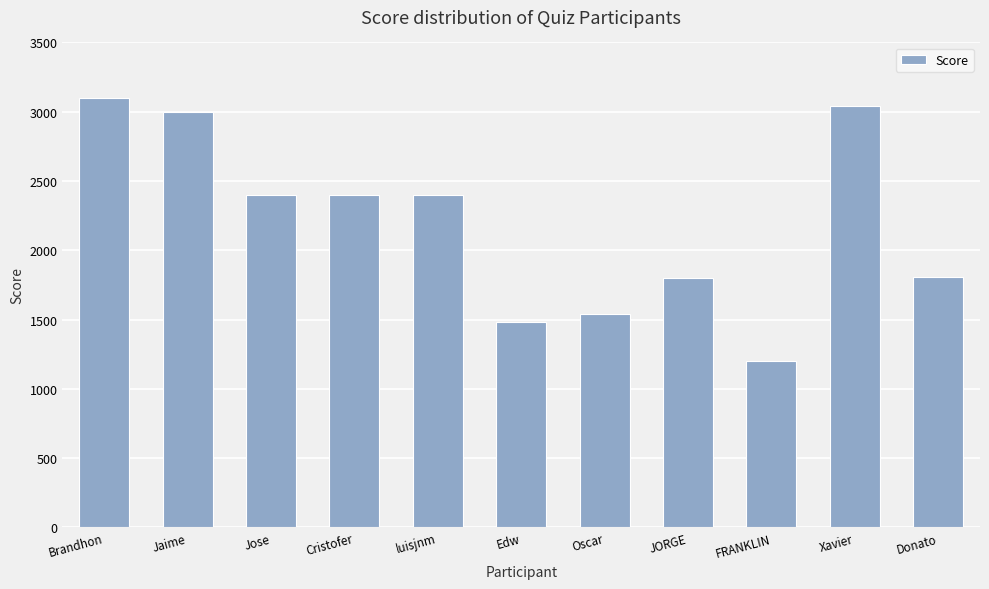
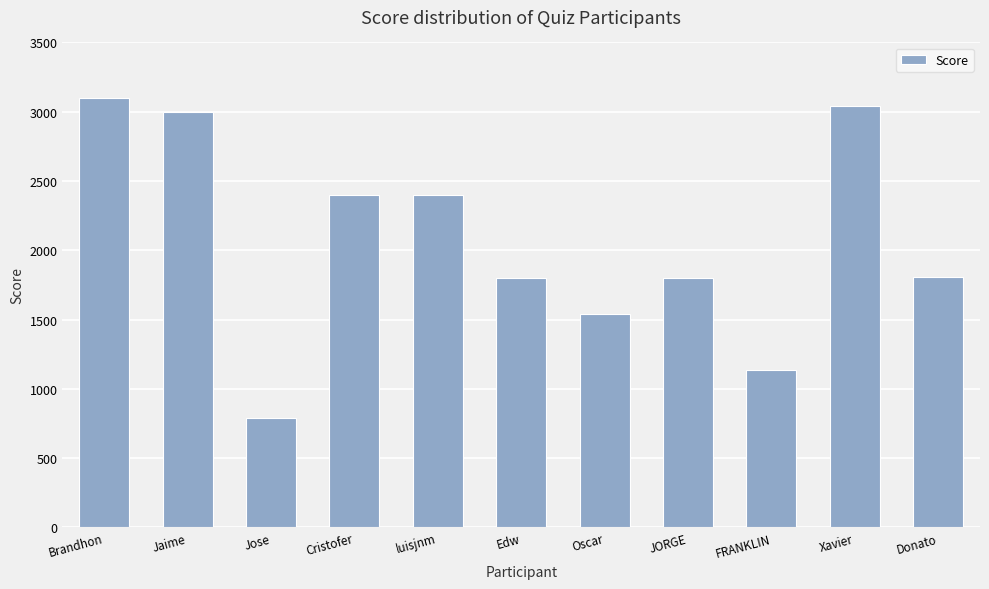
Jose: 2400 -> 790
Edw: 1480 -> 1800
FRANKLIN: 1200 -> 1140
